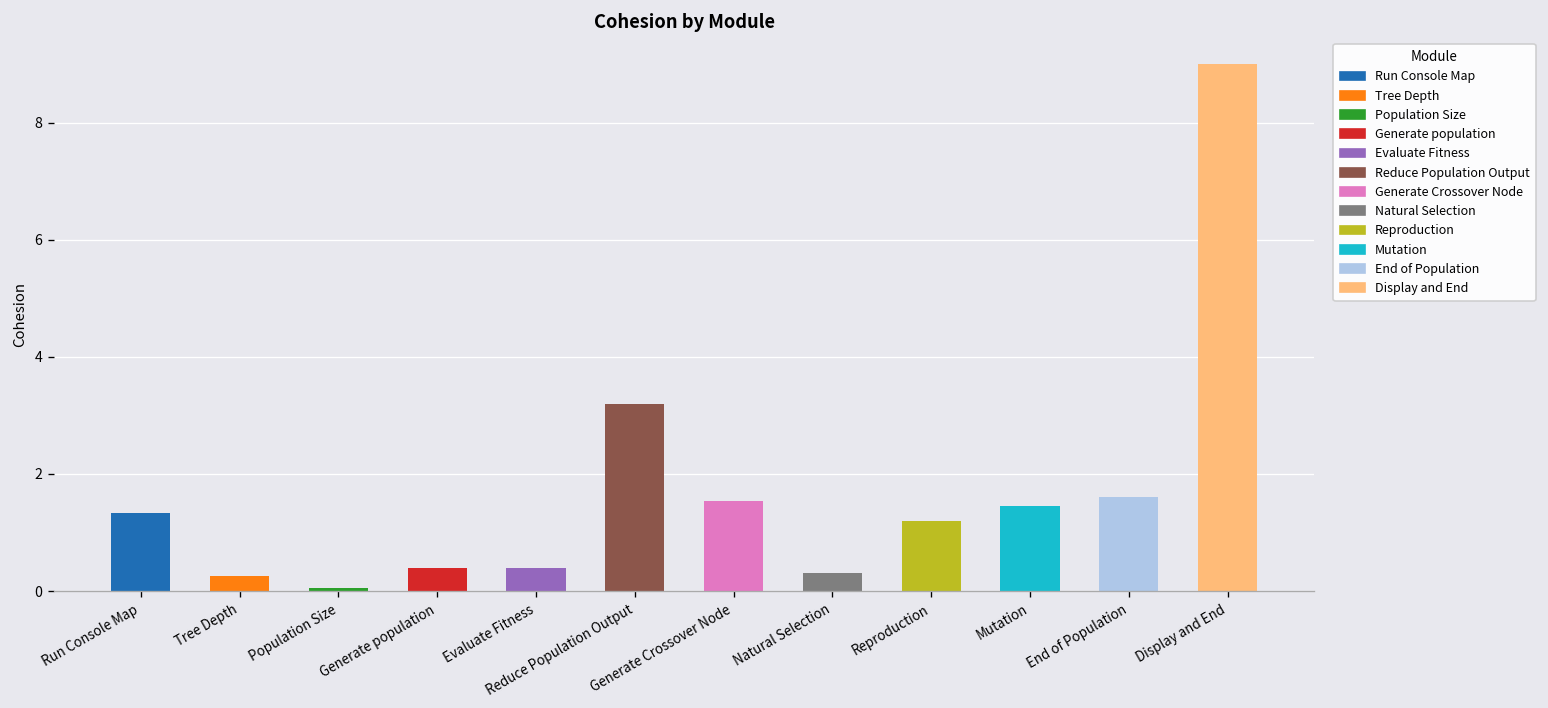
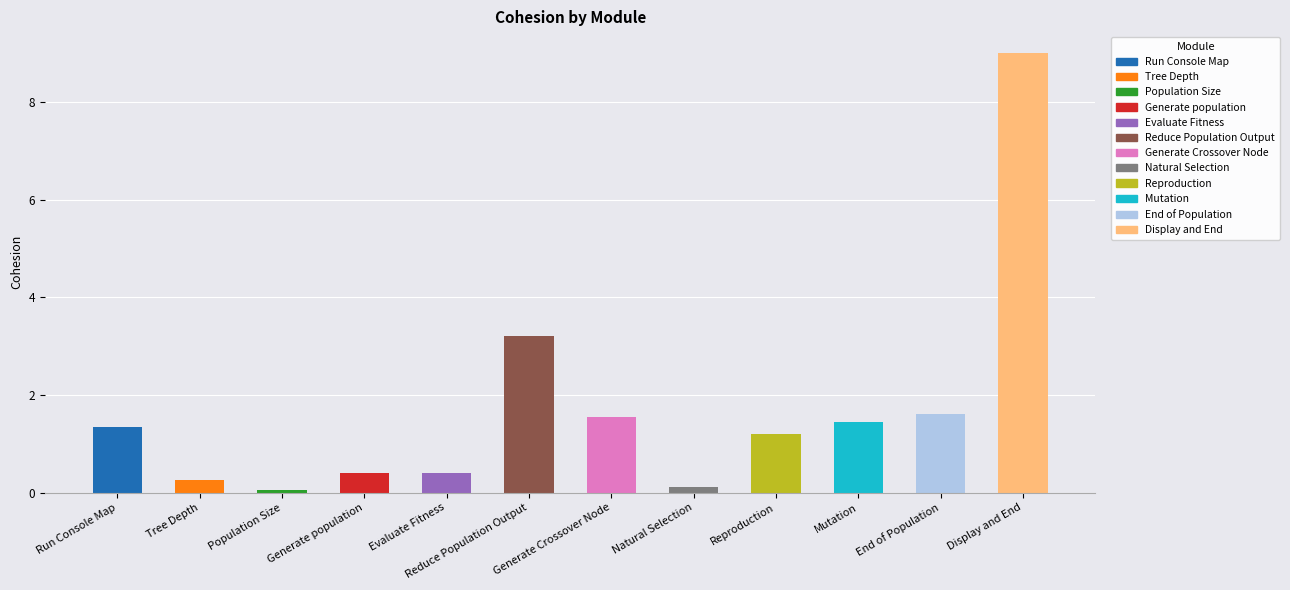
Natural Selection: 0.3 -> 0.1
